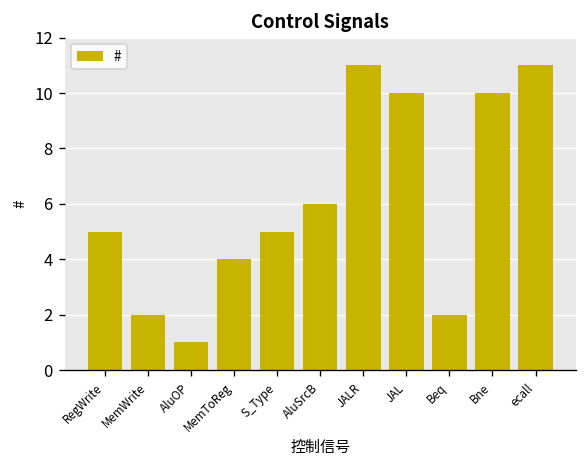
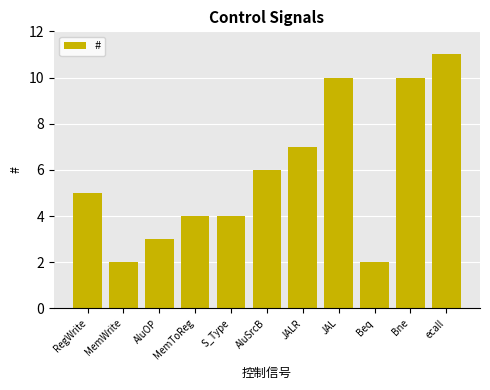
AluOP: 1 -> 3
S_Type: 5 -> 4
JALR: 11 -> 7
